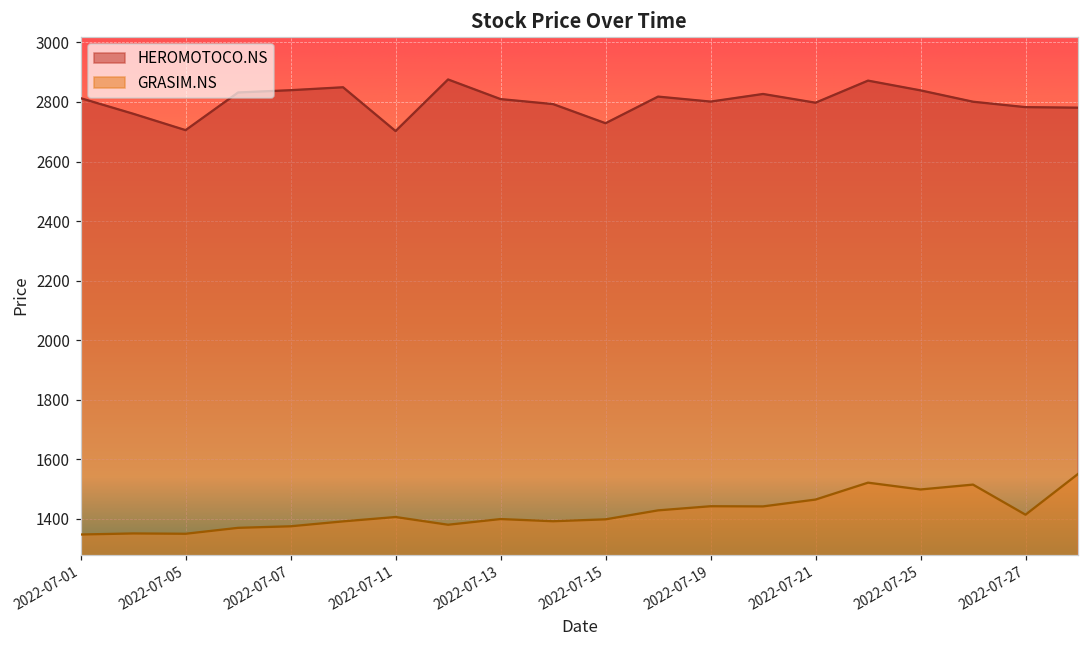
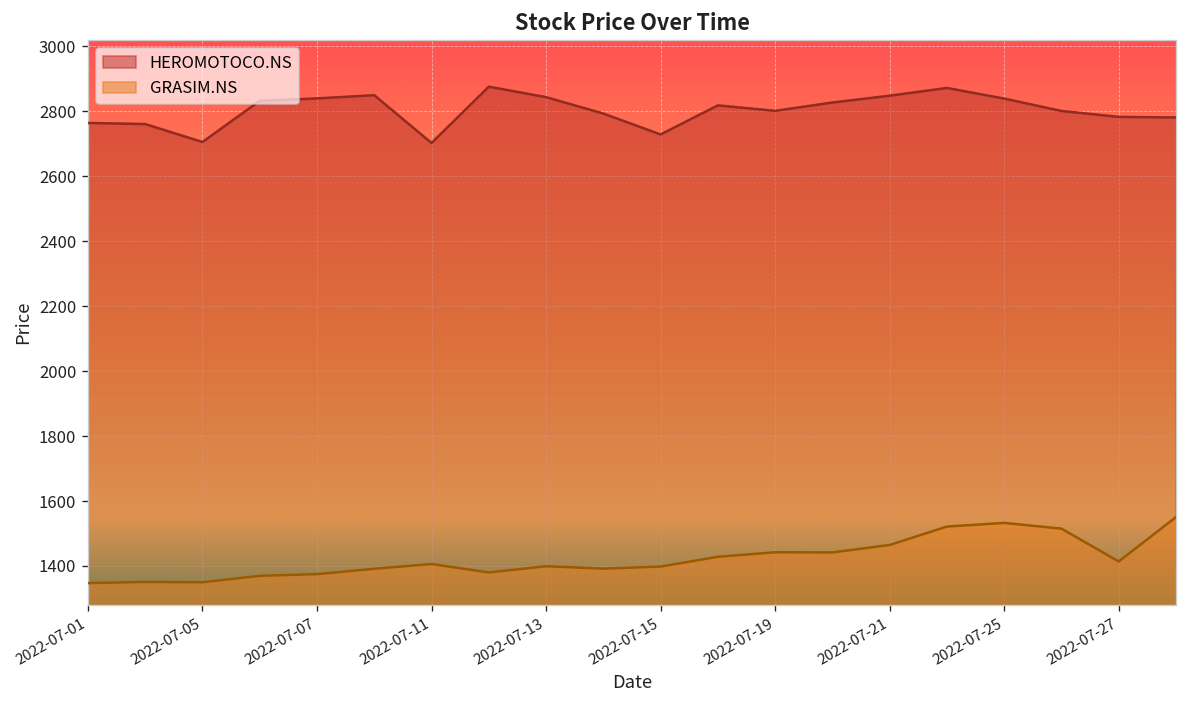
HEROMOTOCO.NS, 2022-07-01: 2810 -> 2760
HEROMOTOCO.NS, 2022-07-13: 2810 -> 2840
HEROMOTOCO.NS, 2022-07-21: 2800 -> 2850
GRASIM.NS, 2022-07-25: 1500 -> 1530
